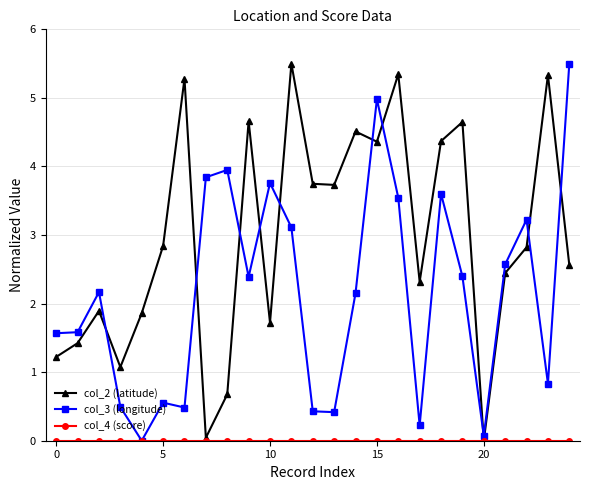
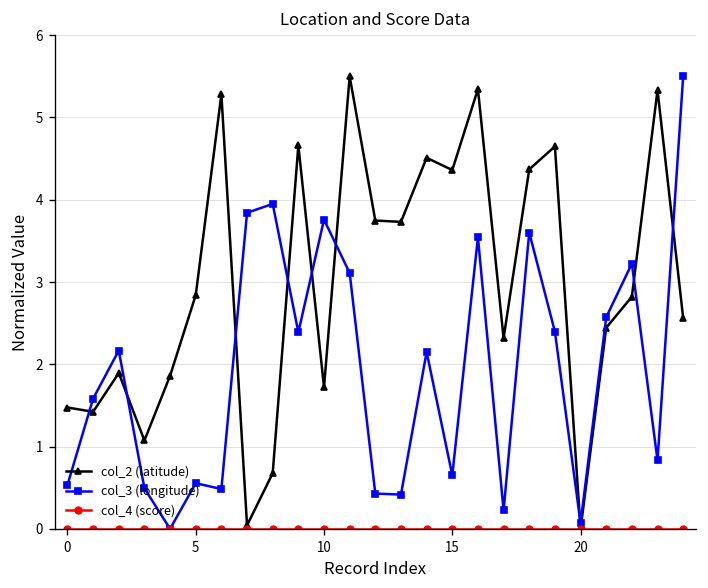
col_2 (latitude), 0: 1.2 -> 1.5
col_3 (longitude), 0: 1.6 -> 0.5
col_3 (longitude), 15: 5.0 -> 0.7
